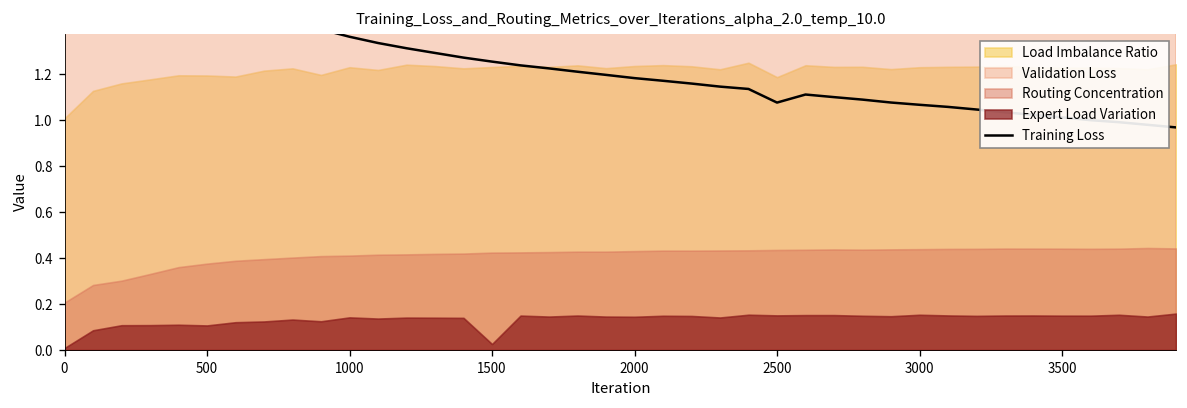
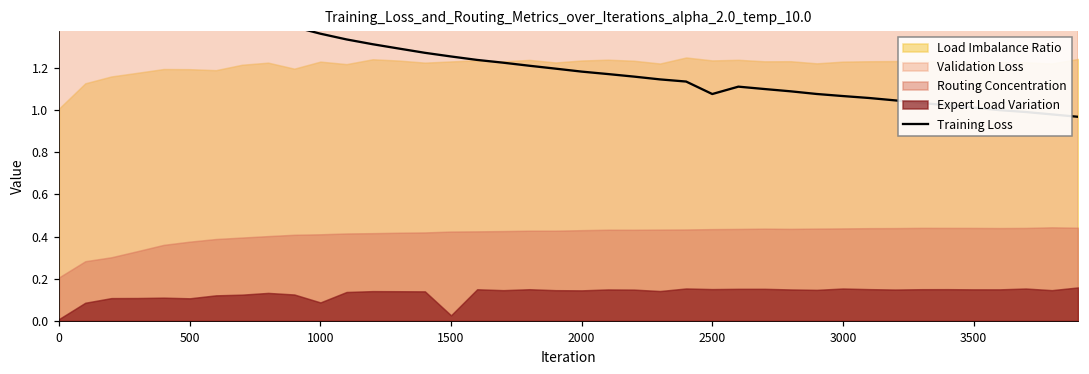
Expert Load Variation, 1000: 0.14 -> 0.09
Load Imbalance Ratio, 2500: 1.19 -> 1.24
